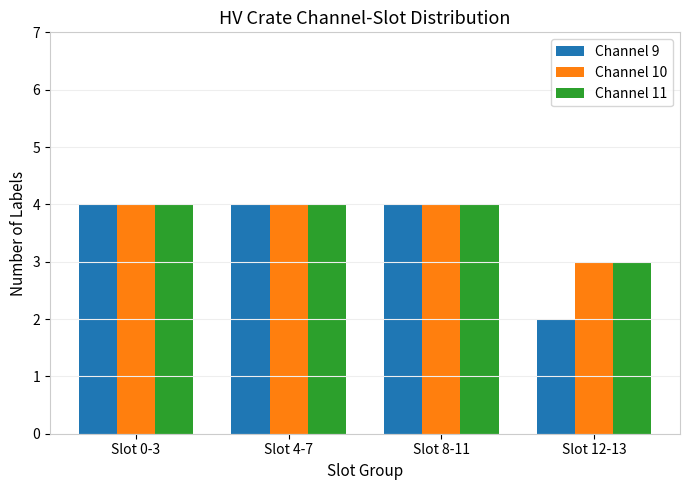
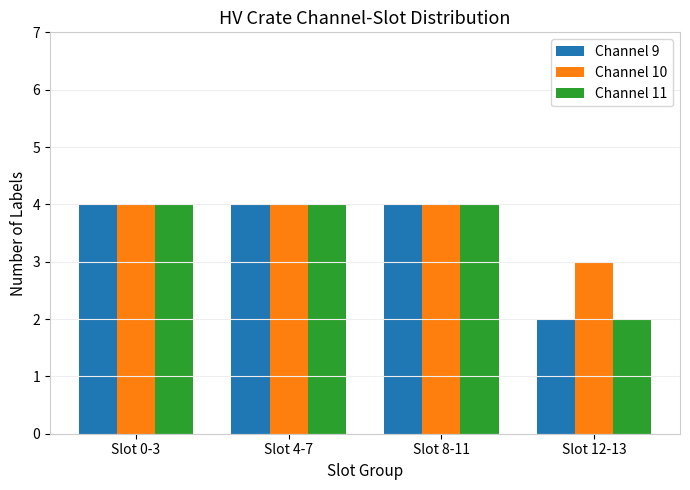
Channel 11, Slot 12-13: 3 -> 2
